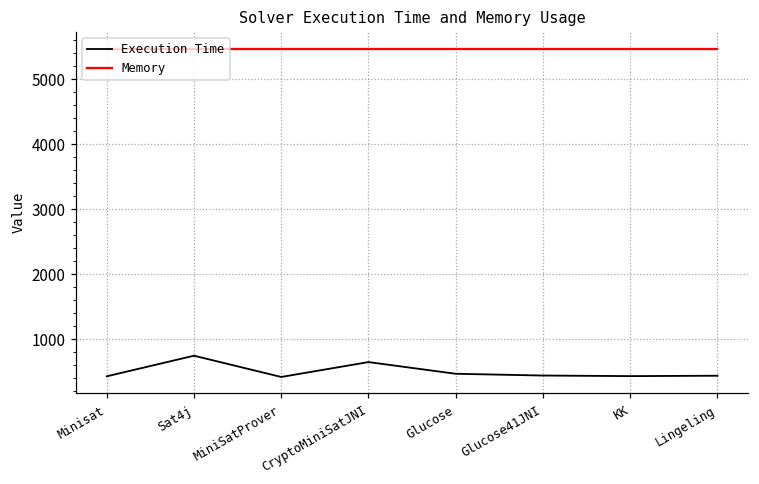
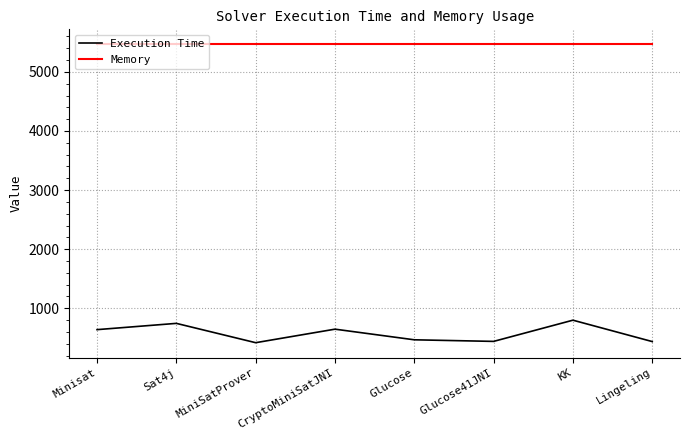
Execution Time, Minisat: 400 -> 600
Execution Time, KK: 400 -> 800
